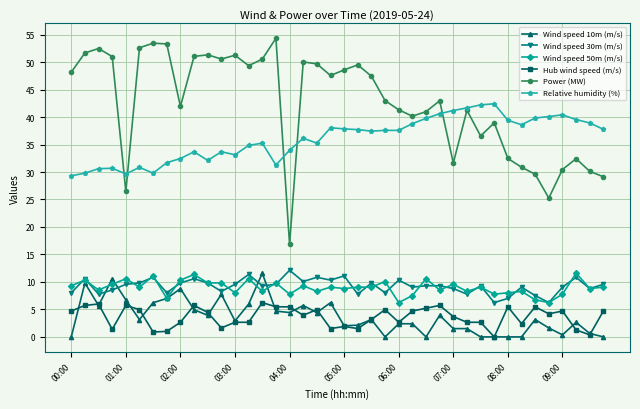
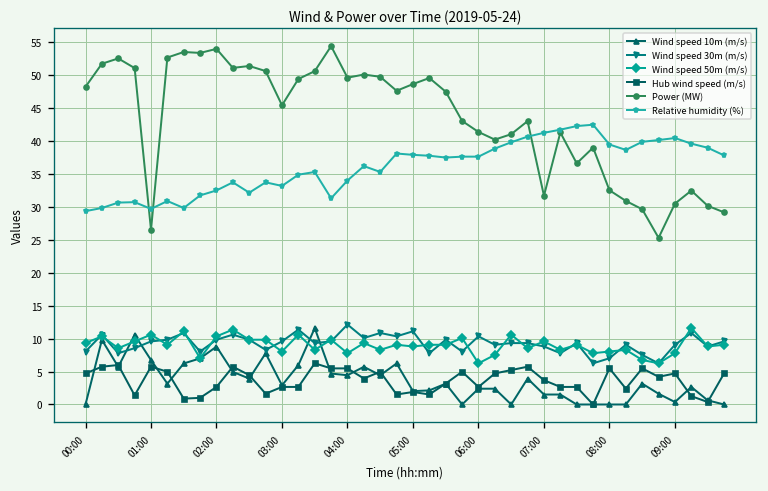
Power (MW), 02:00: 42 -> 54
Power (MW), 03:00: 51 -> 45
Power (MW), 04:00: 17 -> 50
